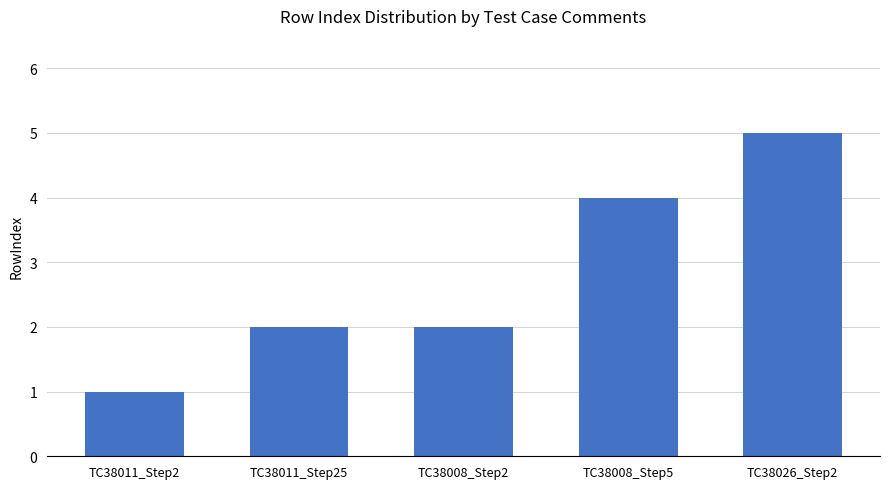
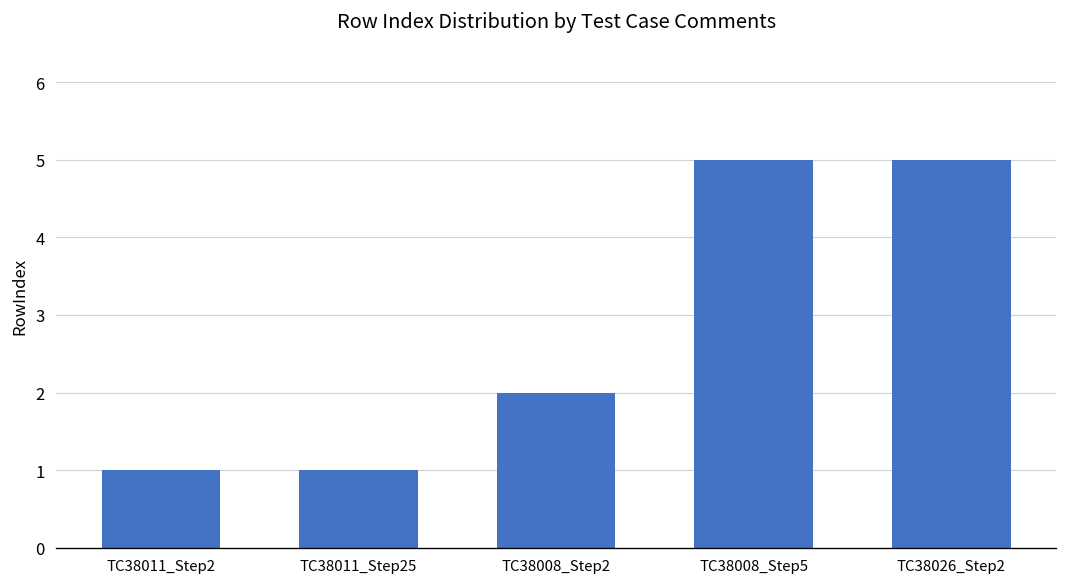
TC38011_Step25: 2 -> 1
TC38008_Step5: 4 -> 5
